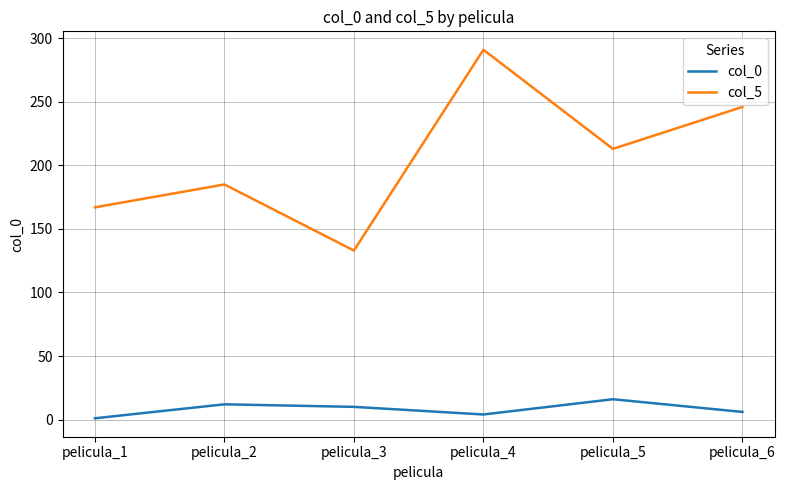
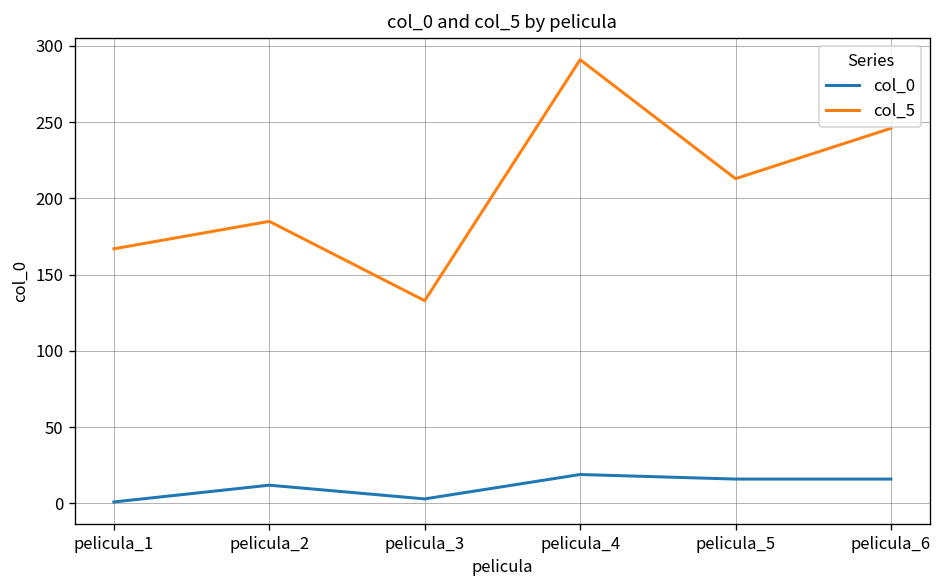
col_0, pelicula_3: 10 -> 3
col_0, pelicula_4: 4 -> 19
col_0, pelicula_6: 6 -> 16
